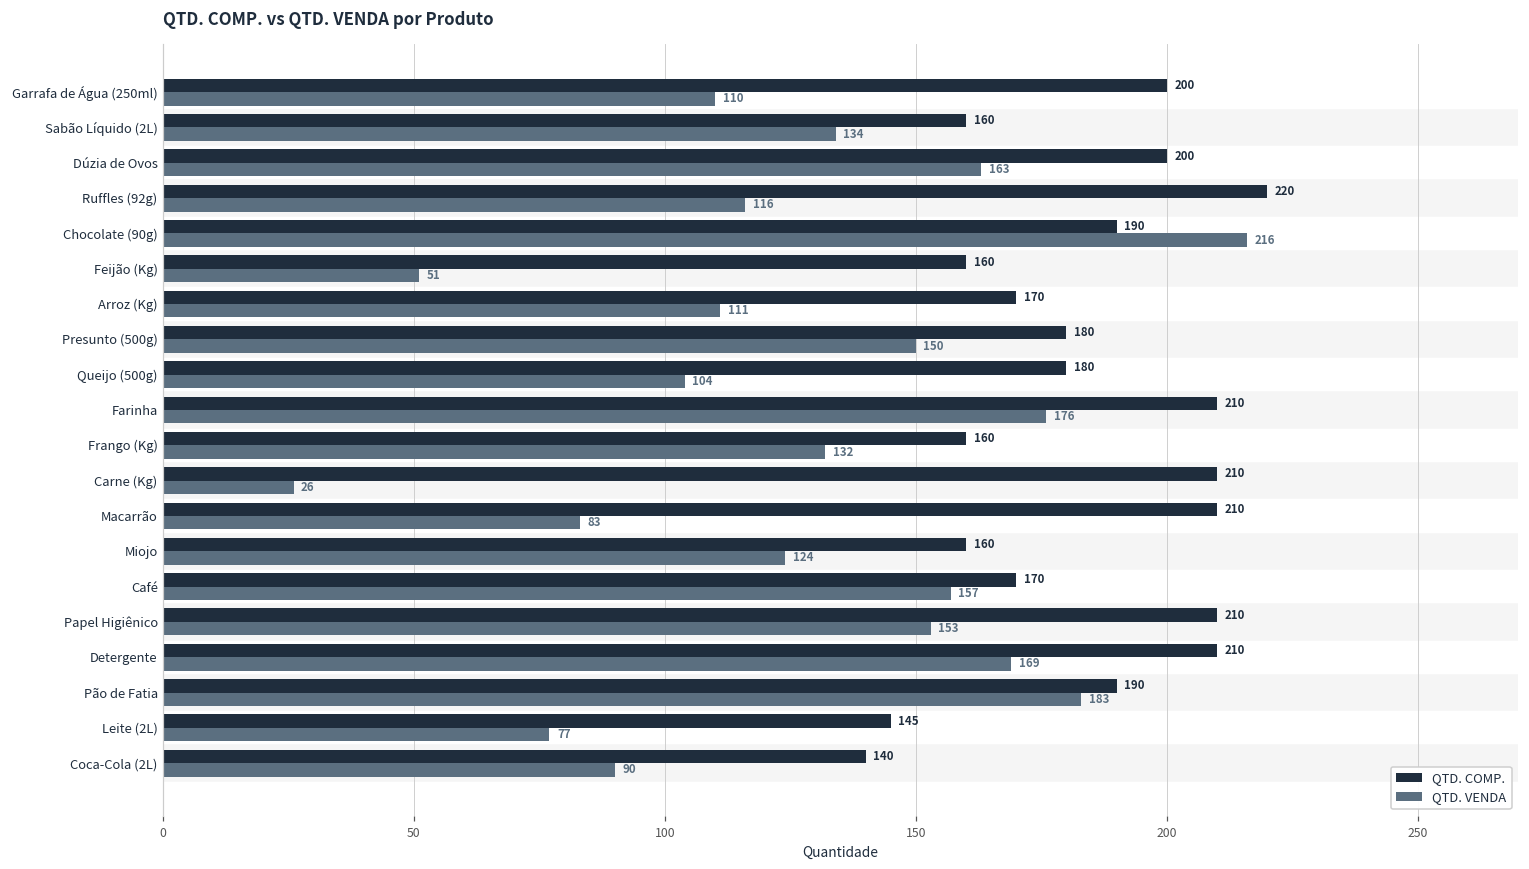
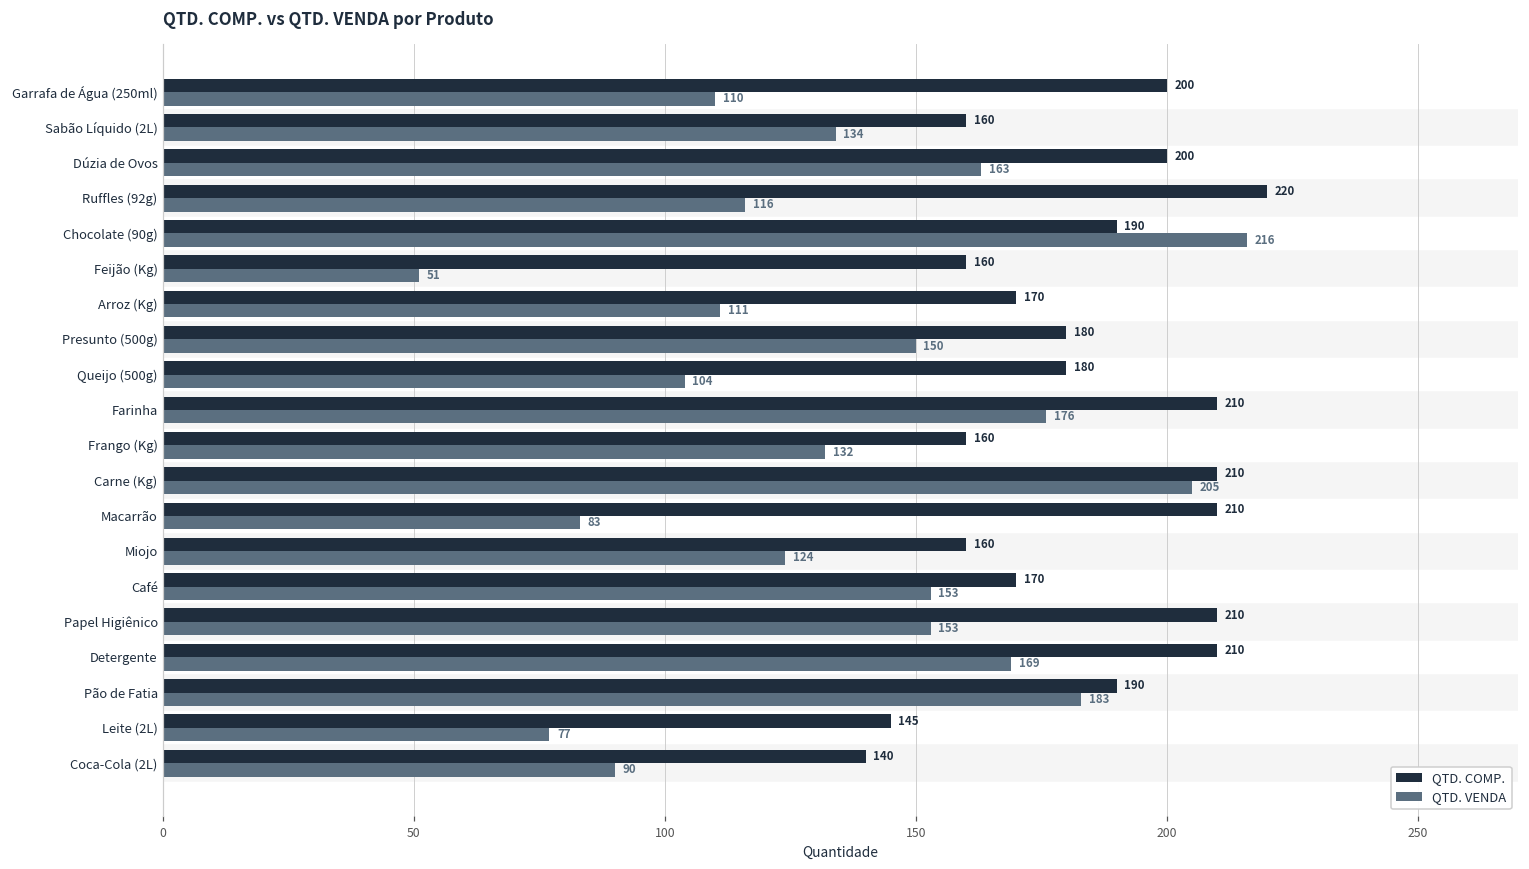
QTD. VENDA, Carne (Kg): 26 -> 205
QTD. VENDA, Café: 157 -> 153
